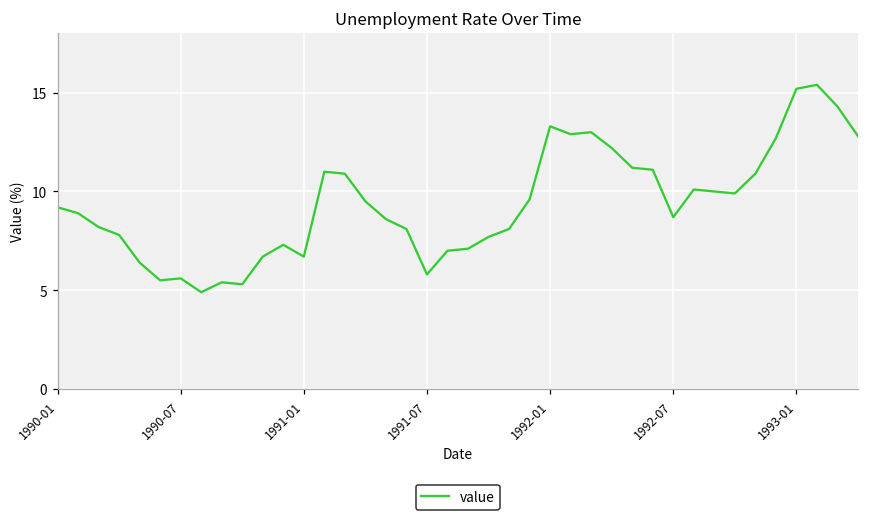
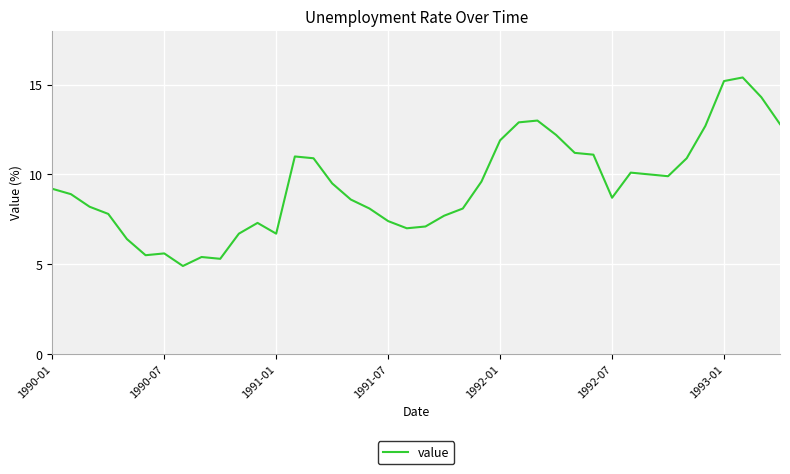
1991-07: 5.8 -> 7.4
1992-01: 13.3 -> 11.9
